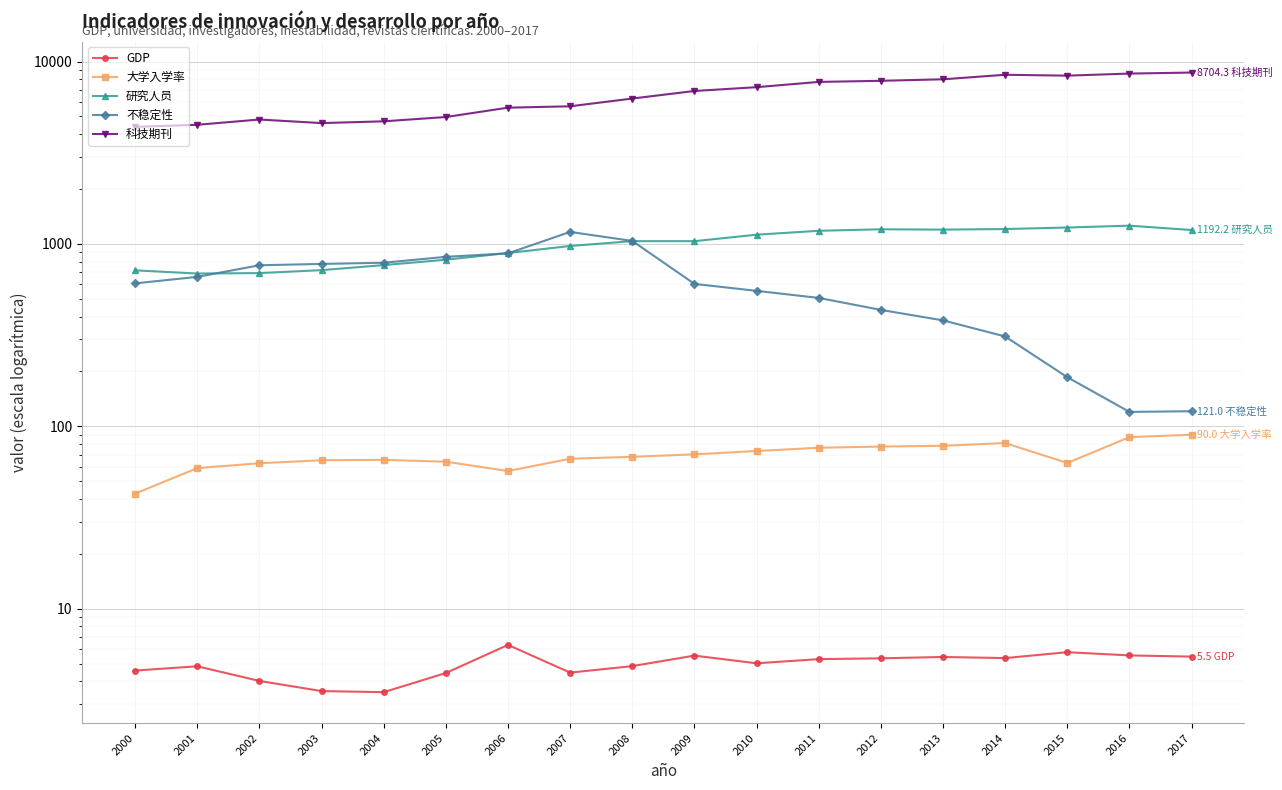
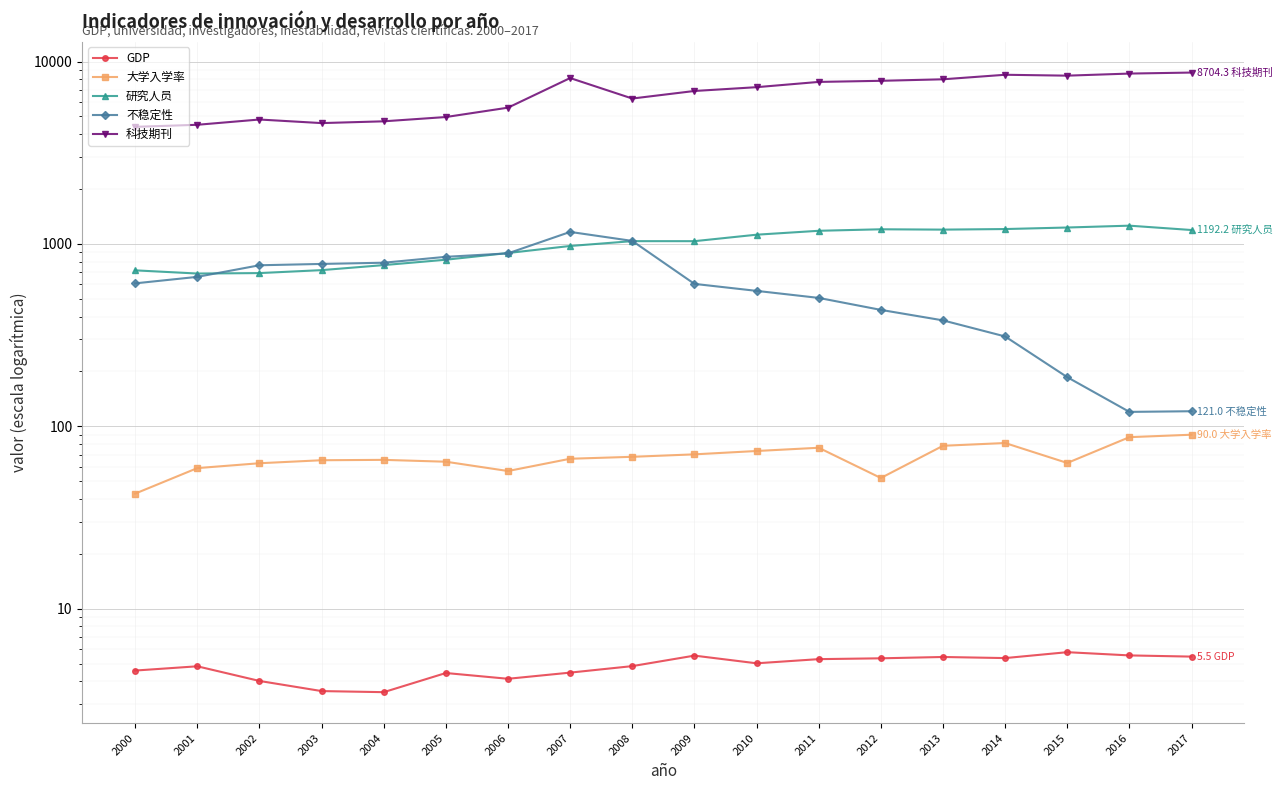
GDP, 2006: 6.3 -> 4.1
科技期刊, 2007: 5700 -> 8000
大学入学率, 2012: 77 -> 52
